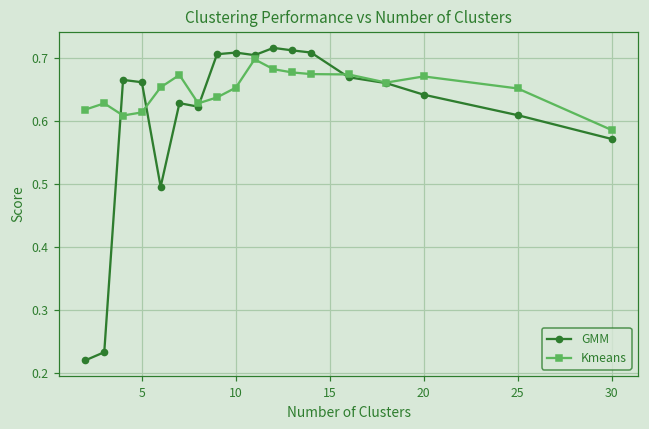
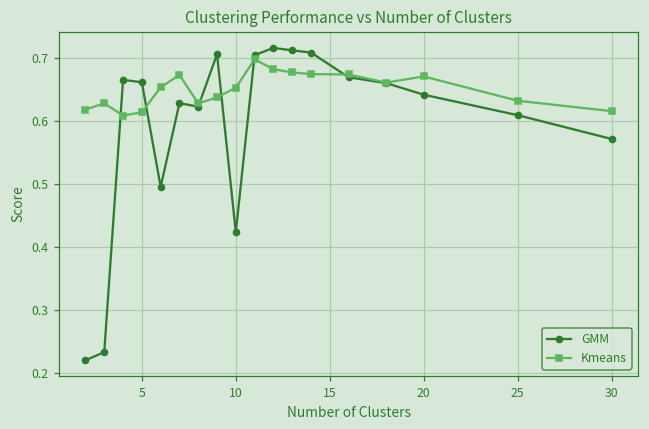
GMM, 10: 0.71 -> 0.42
Kmeans, 25: 0.65 -> 0.63
Kmeans, 30: 0.59 -> 0.62
